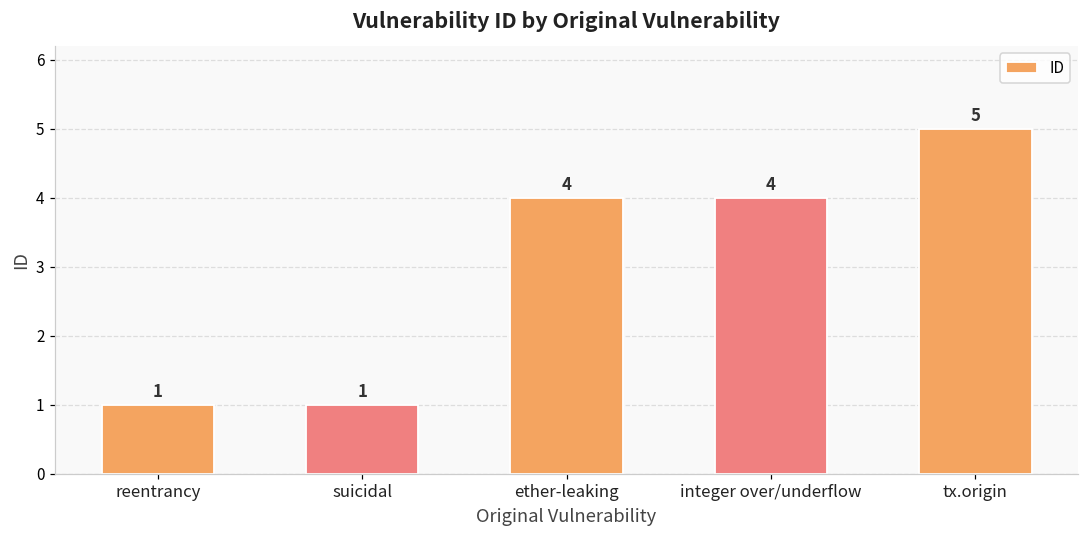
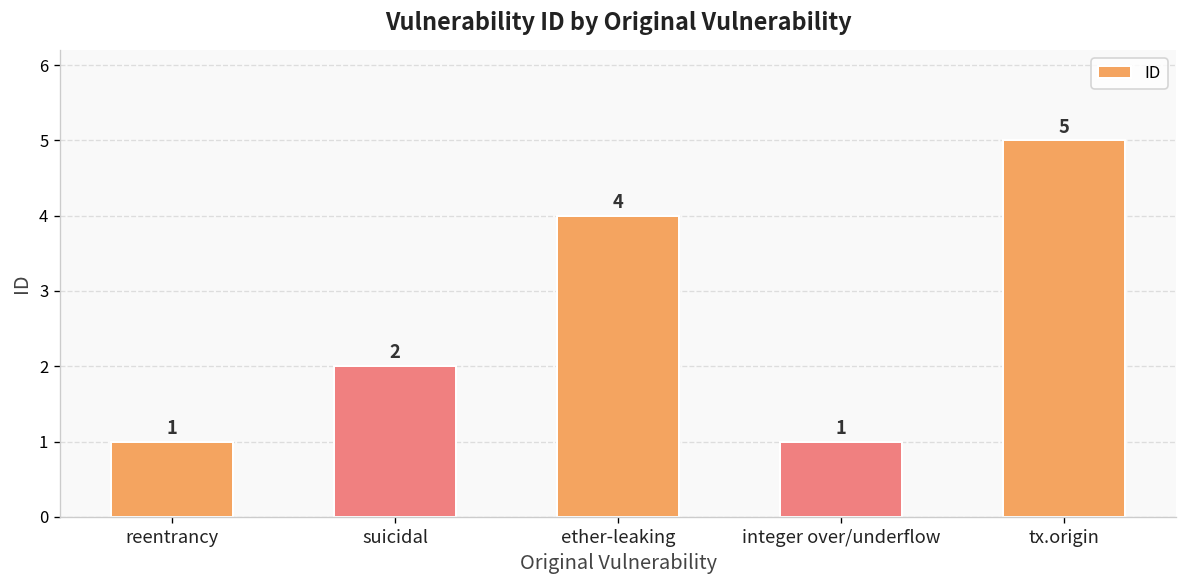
suicidal: 1 -> 2
integer over/underflow: 4 -> 1
